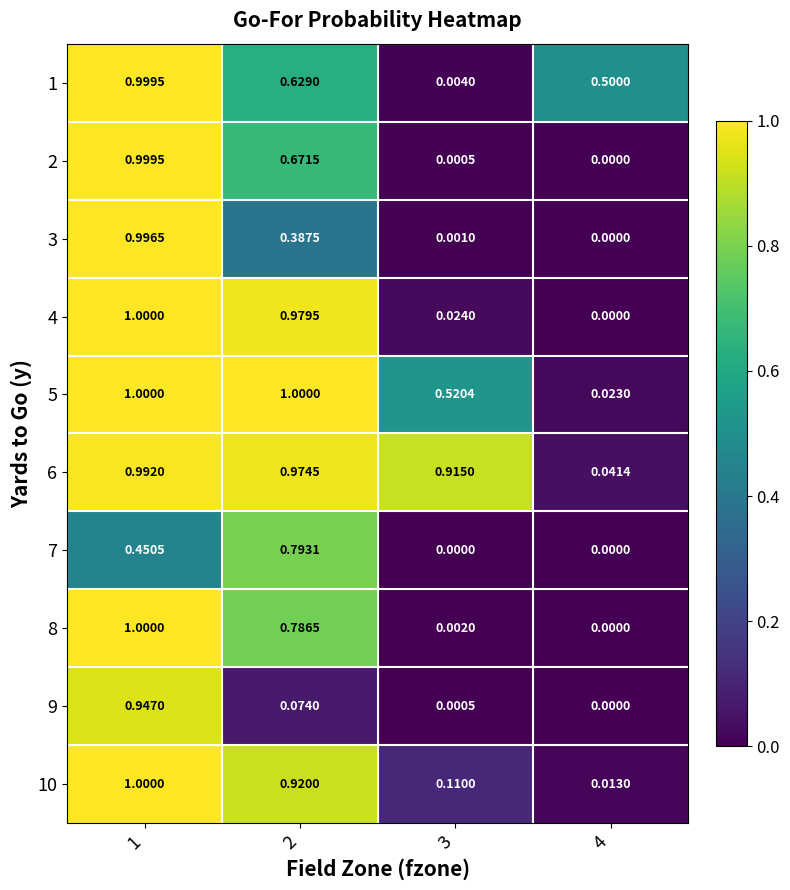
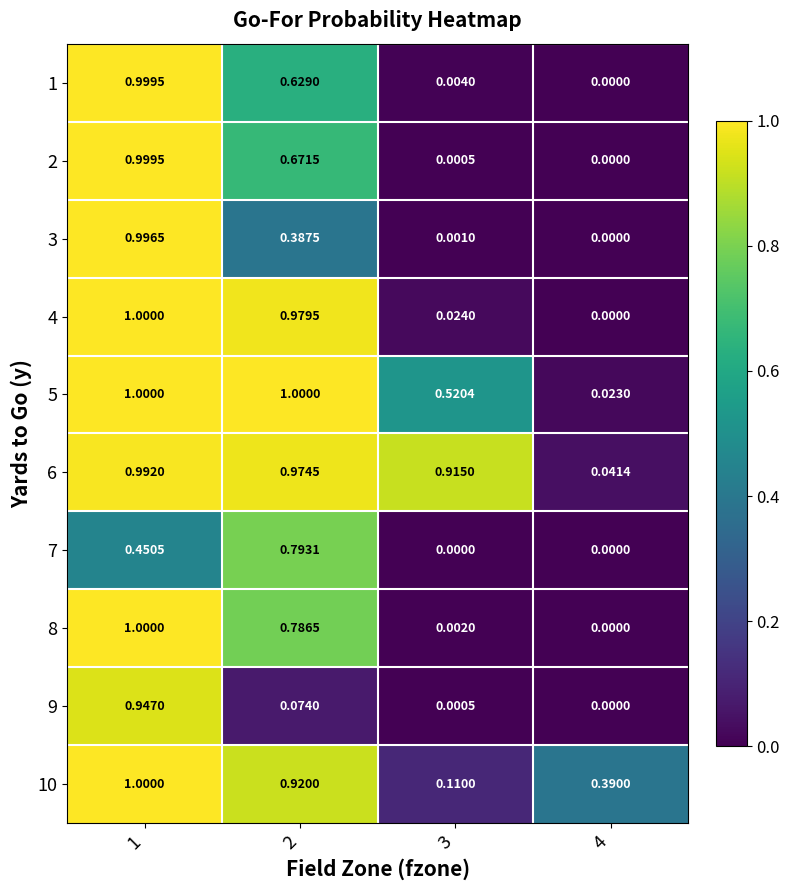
1, 4: 0.5000 -> 0.0000
10, 4: 0.0130 -> 0.3900
